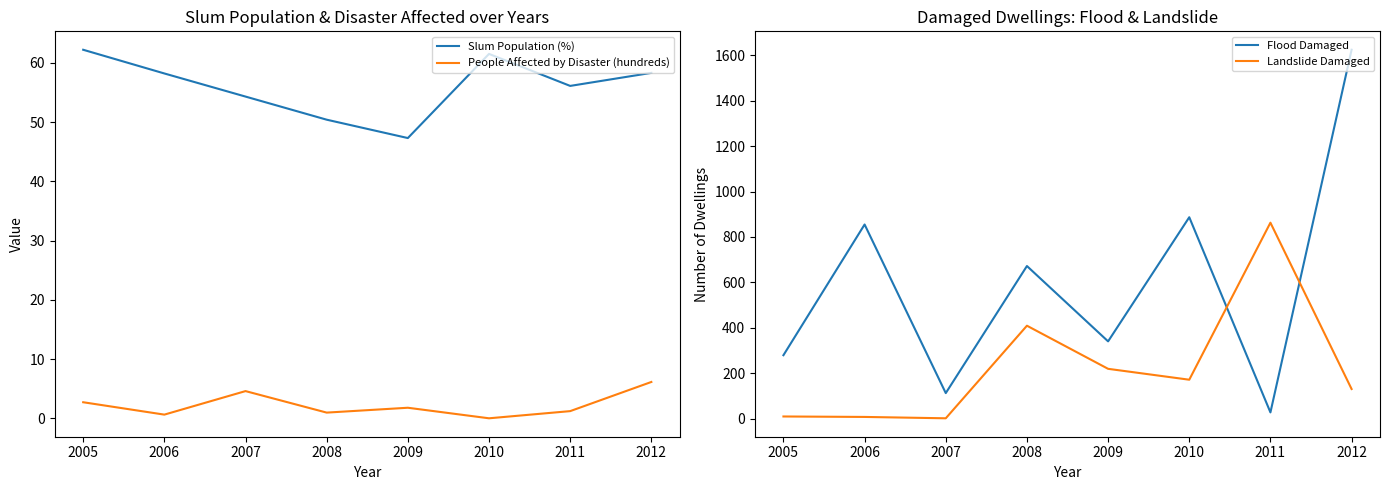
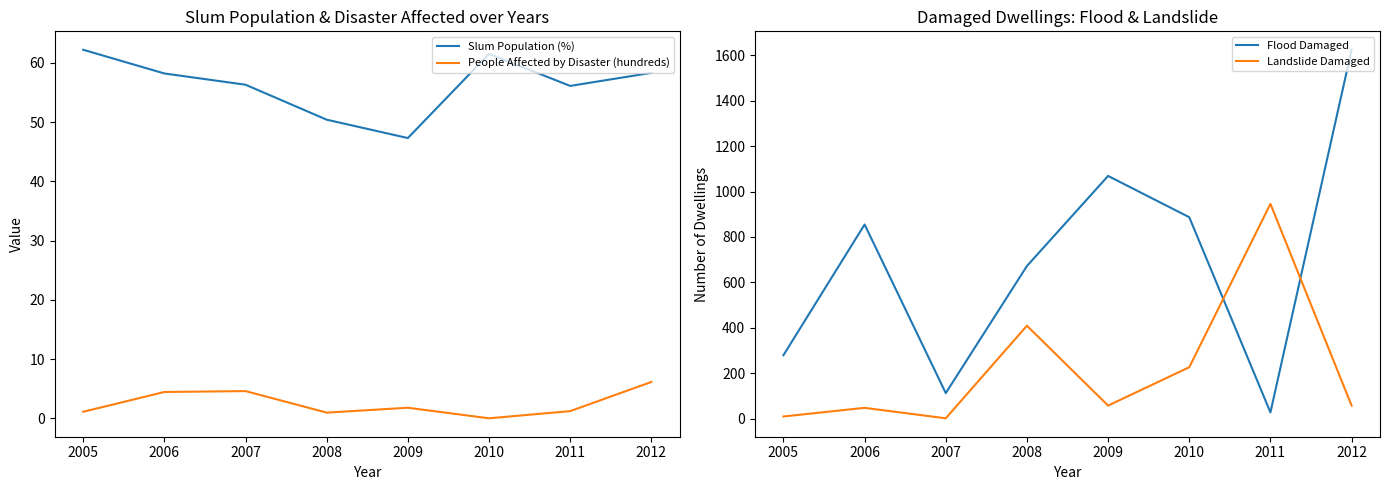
Slum Population & Disaster Affected over Years, People Affected by Disaster (hundreds), 2005: 3 -> 1
Slum Population & Disaster Affected over Years, People Affected by Disaster (hundreds), 2006: 1 -> 4
Slum Population & Disaster Affected over Years, Slum Population (%), 2007: 54 -> 56
Damaged Dwellings: Flood & Landslide, Landslide Damaged, 2006: 10 -> 50
Damaged Dwellings: Flood & Landslide, Flood Damaged, 2009: 340 -> 1070
Damaged Dwellings: Flood & Landslide, Landslide Damaged, 2009: 220 -> 60
Damaged Dwellings: Flood & Landslide, Landslide Damaged, 2010: 170 -> 230
Damaged Dwellings: Flood & Landslide, Landslide Damaged, 2011: 860 -> 950
Damaged Dwellings: Flood & Landslide, Landslide Damaged, 2012: 130 -> 60
